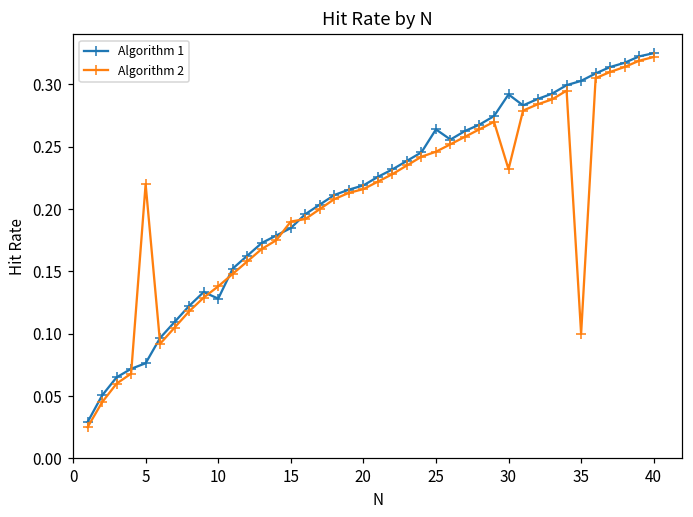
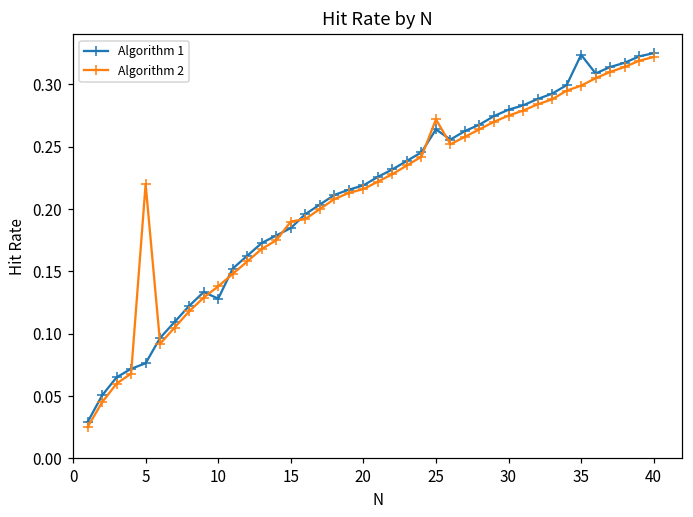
Algorithm 2, 25: 0.246 -> 0.272
Algorithm 1, 30: 0.292 -> 0.280
Algorithm 2, 30: 0.232 -> 0.275
Algorithm 1, 35: 0.303 -> 0.324
Algorithm 2, 35: 0.100 -> 0.299
